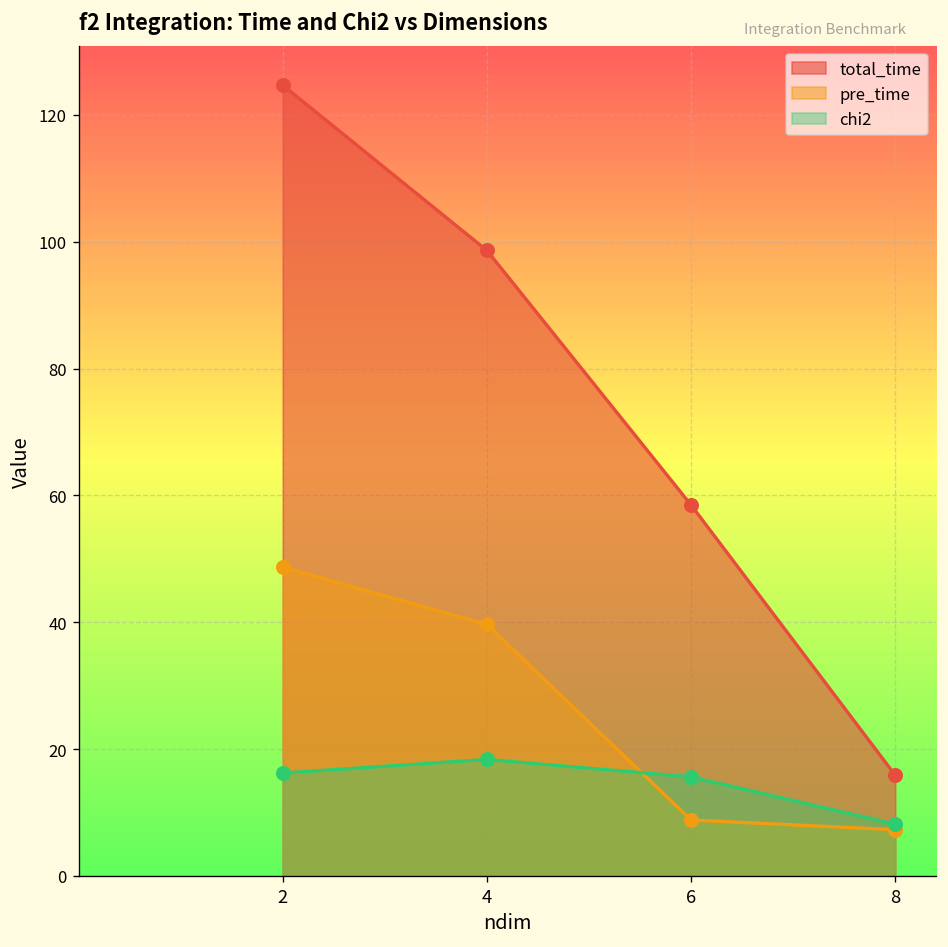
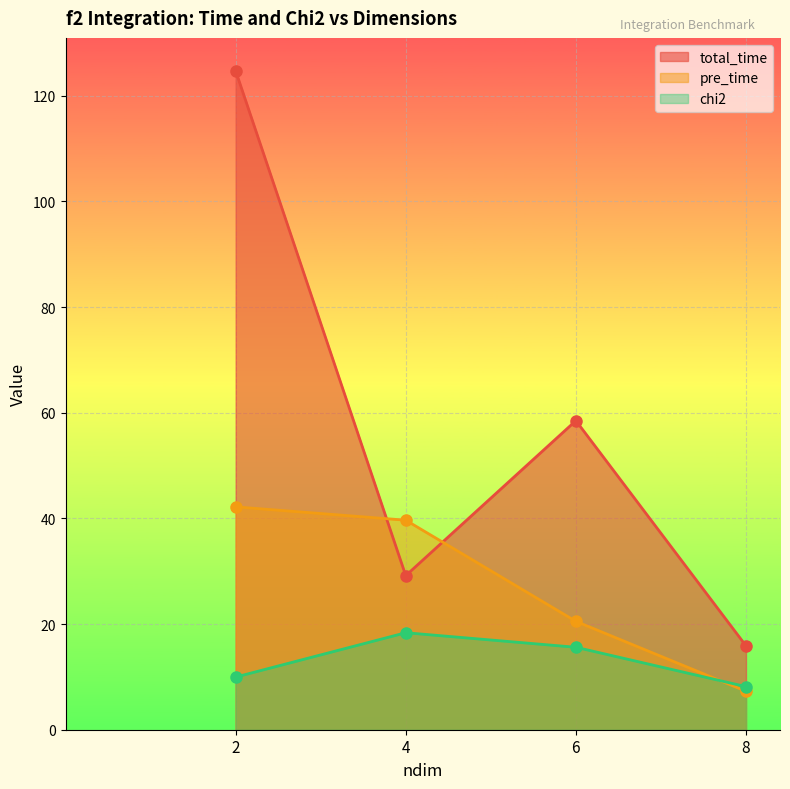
pre_time, 2: 49 -> 42
chi2, 2: 16 -> 10
total_time, 4: 99 -> 29
pre_time, 6: 9 -> 21
